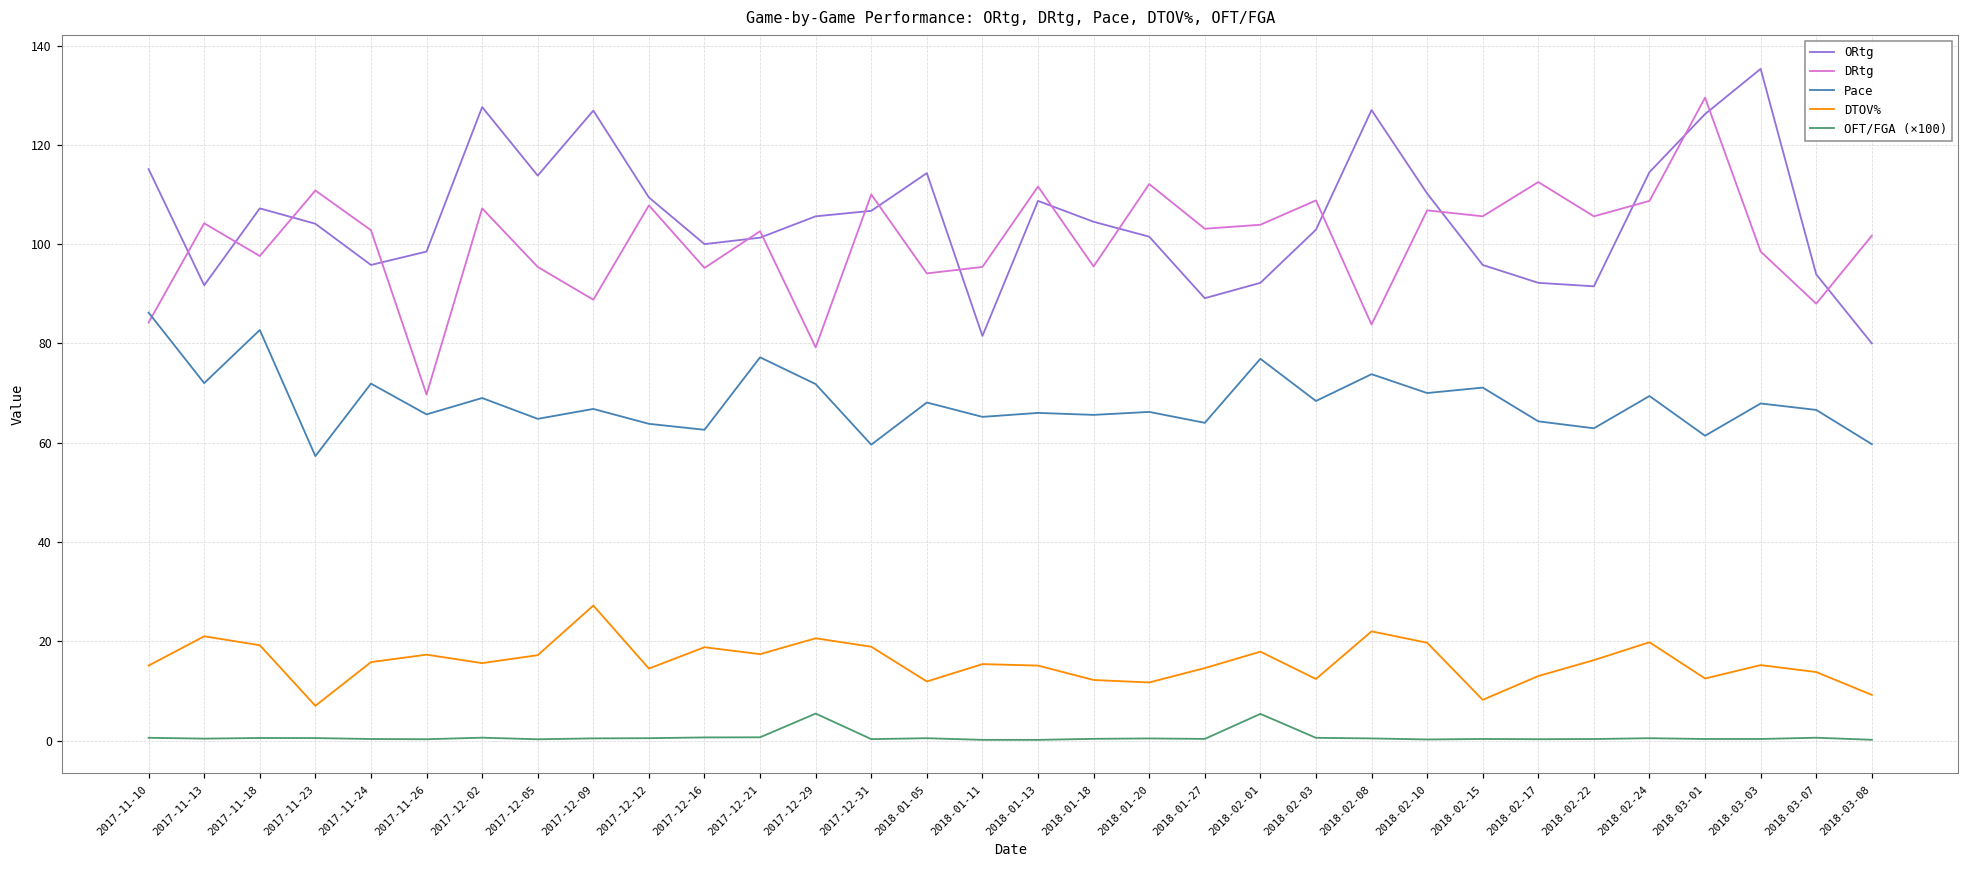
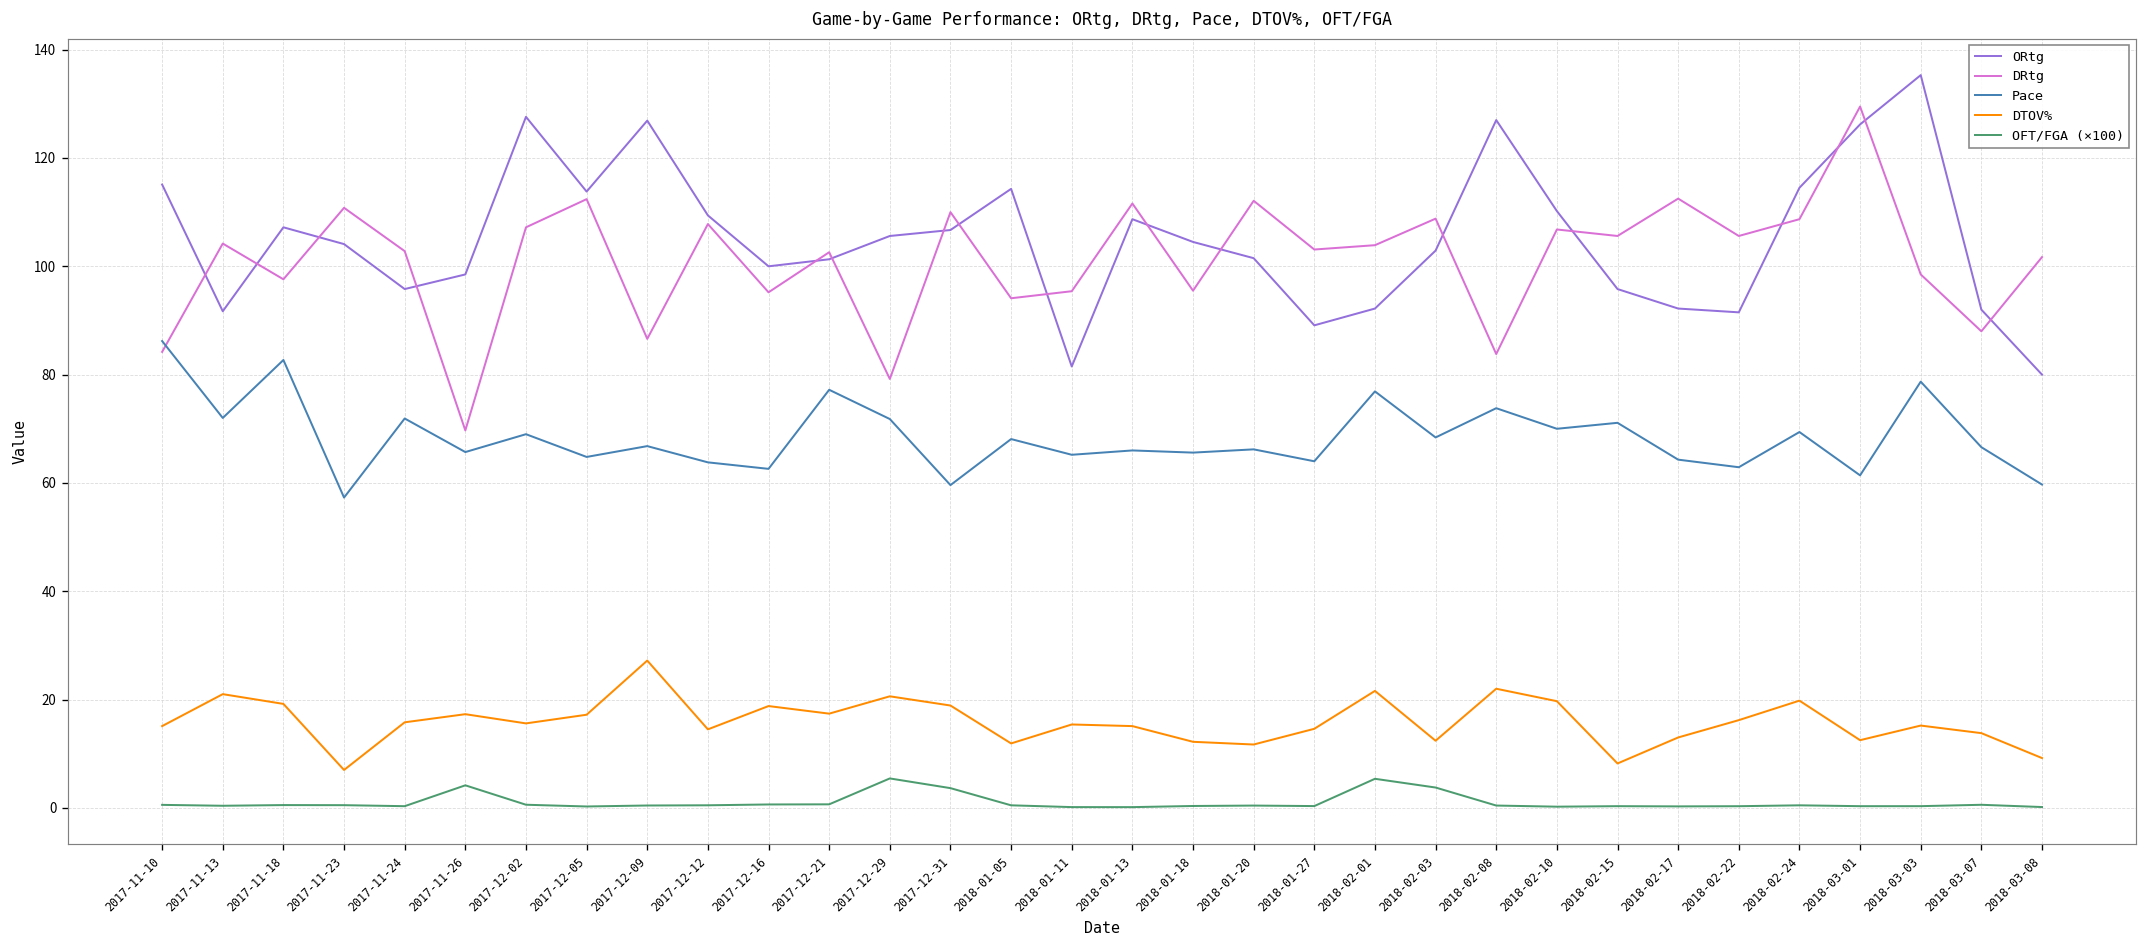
OFT/FGA (×100), 2017-11-26: 0 -> 4
DRtg, 2017-12-05: 95 -> 112
DRtg, 2017-12-09: 89 -> 87
OFT/FGA (×100), 2017-12-31: 0 -> 4
DTOV%, 2018-02-01: 18 -> 22
OFT/FGA (×100), 2018-02-03: 1 -> 4
Pace, 2018-03-03: 68 -> 79
ORtg, 2018-03-07: 94 -> 92
